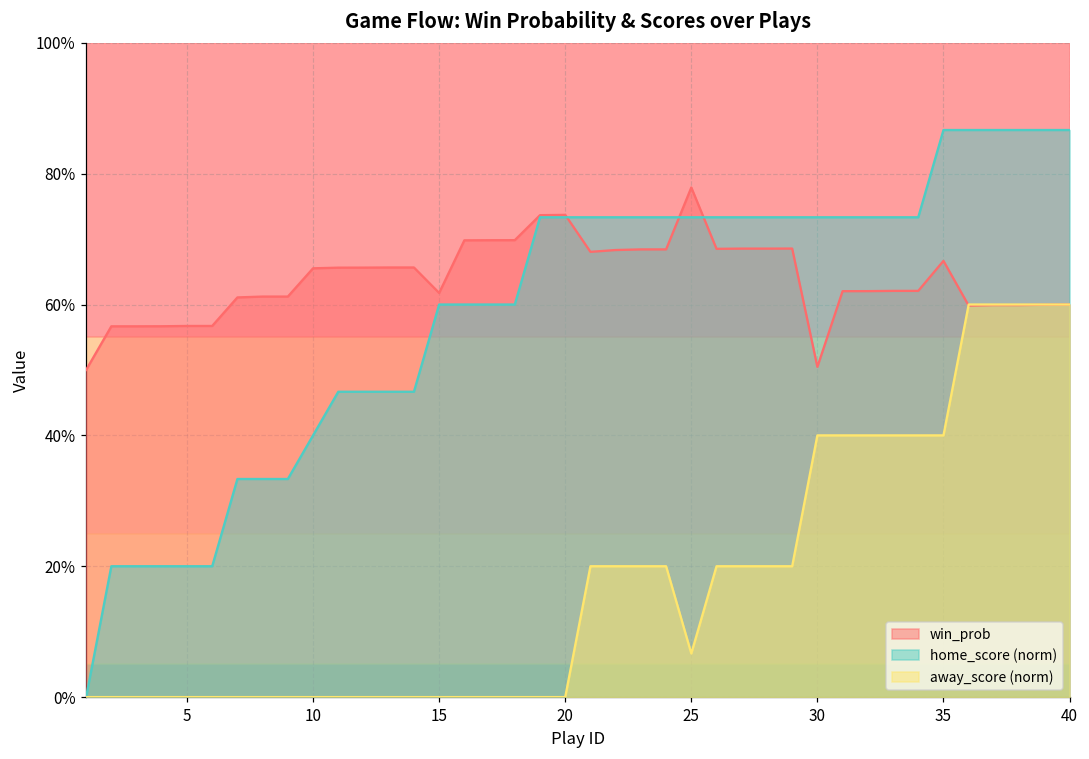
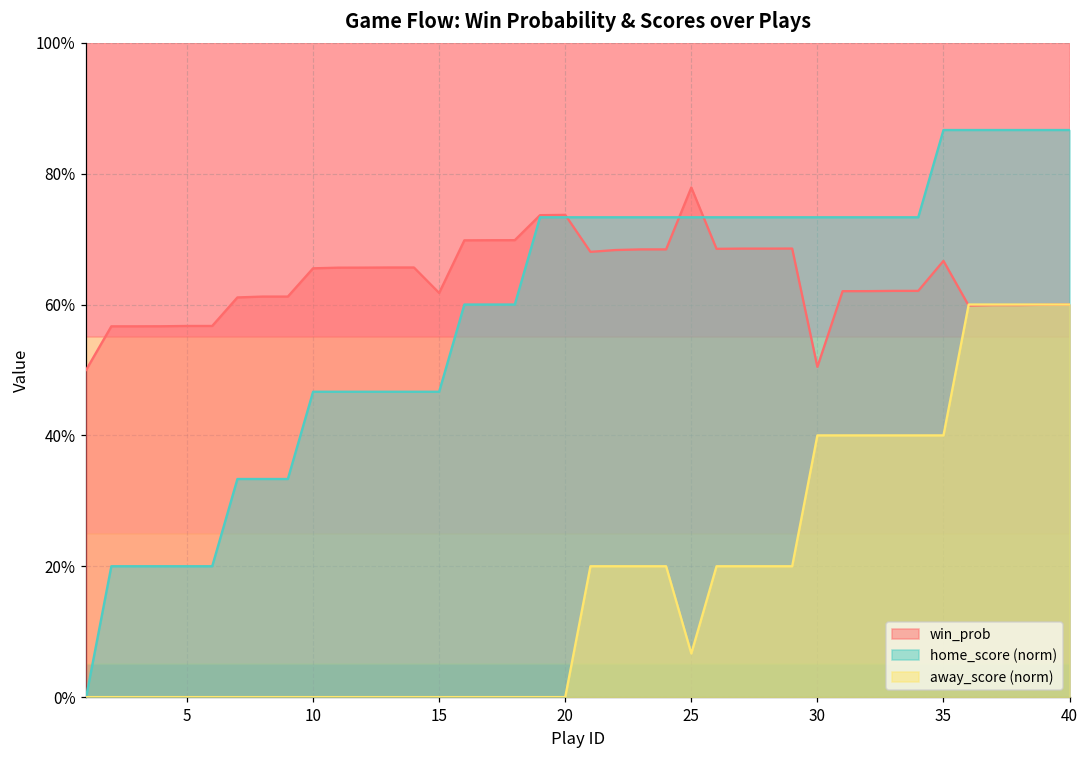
home_score (norm), 10: 40% -> 47%
home_score (norm), 15: 60% -> 47%
